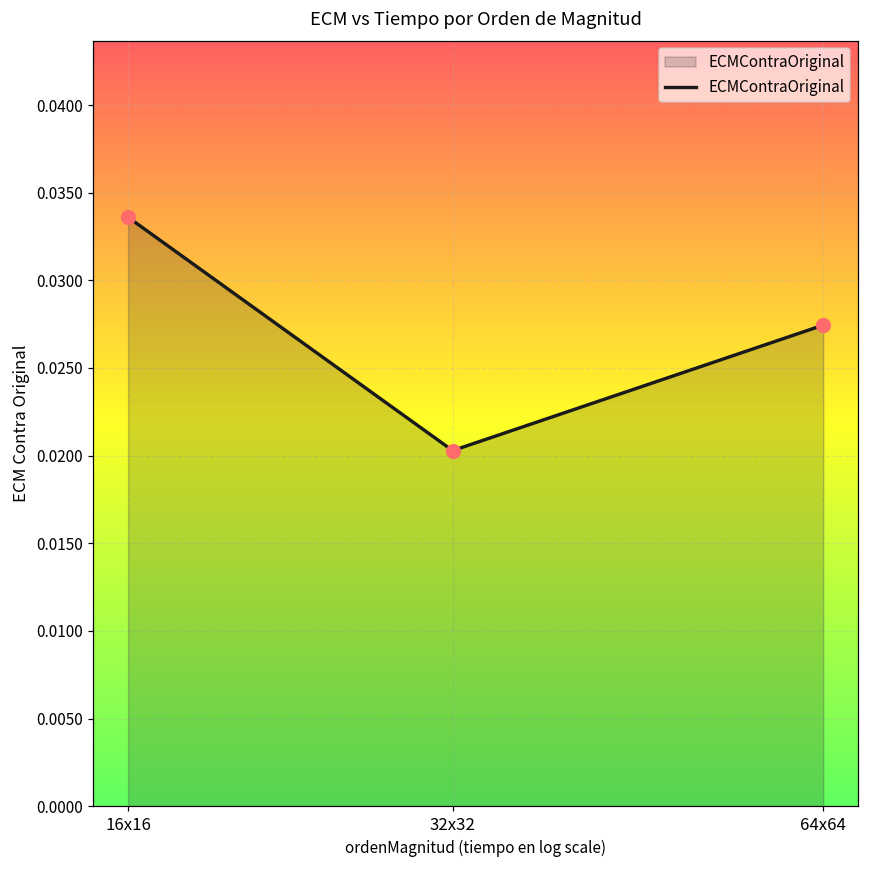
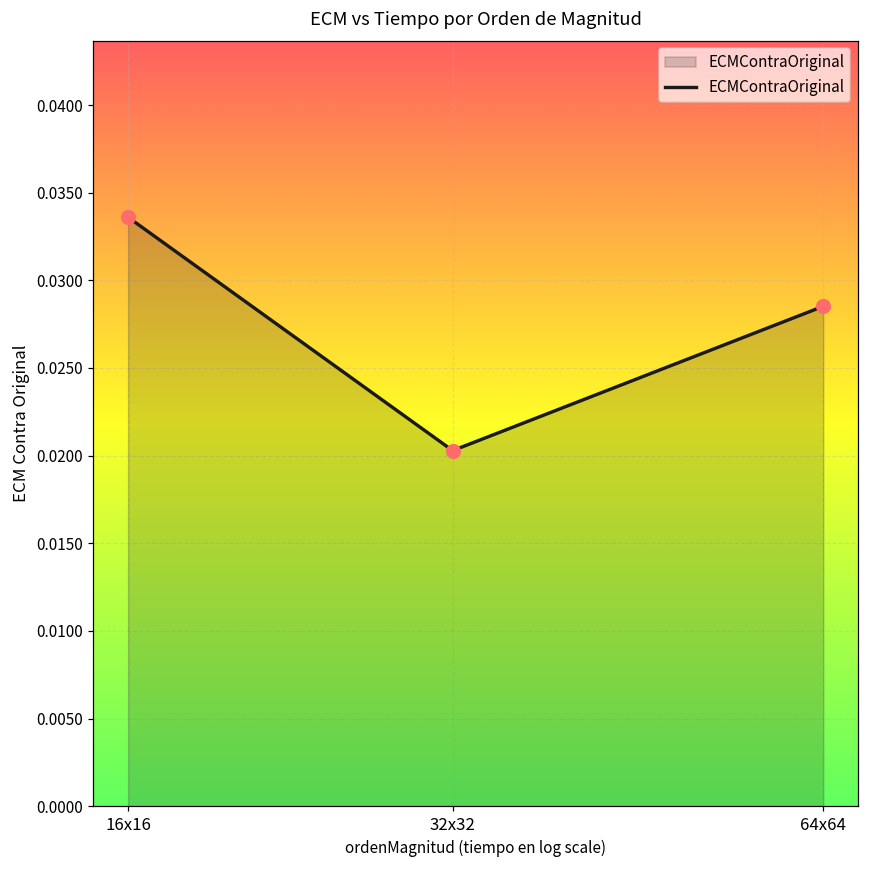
64x64: 0.0274 -> 0.0285
